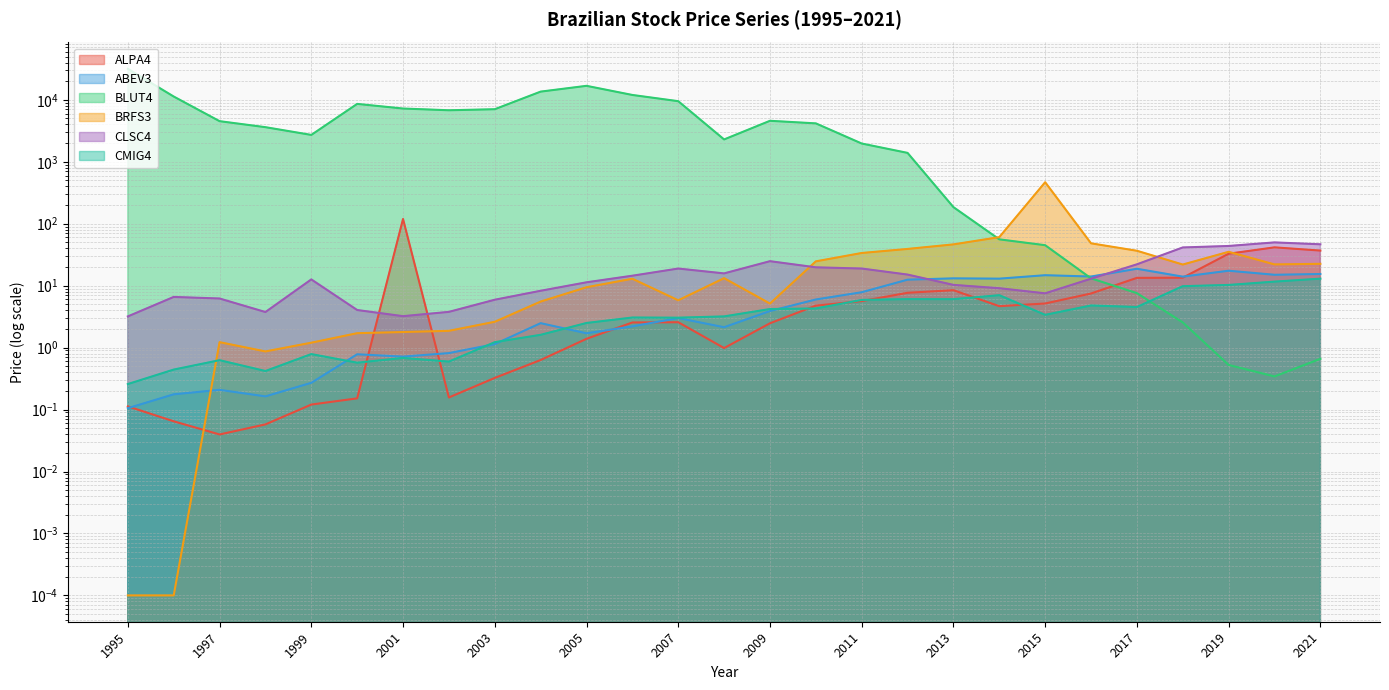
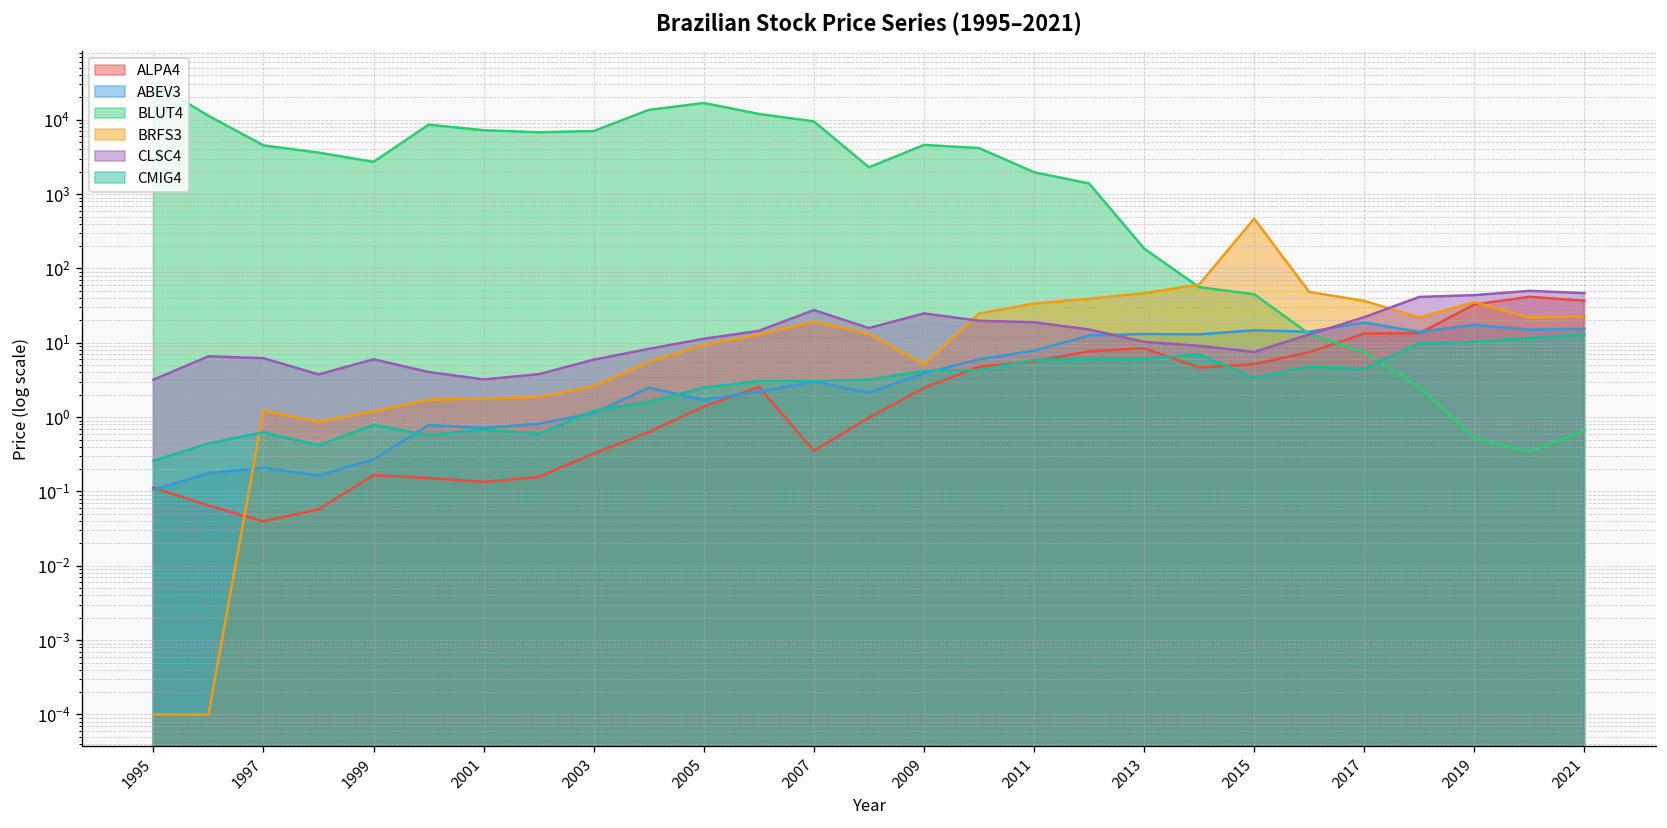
ALPA4, 1999: 0.12 -> 0.17
CLSC4, 1999: 13 -> 6
ALPA4, 2001: 120 -> 0.13
ALPA4, 2007: 2.6 -> 0.4
BRFS3, 2007: 6 -> 19
CLSC4, 2007: 19 -> 30
